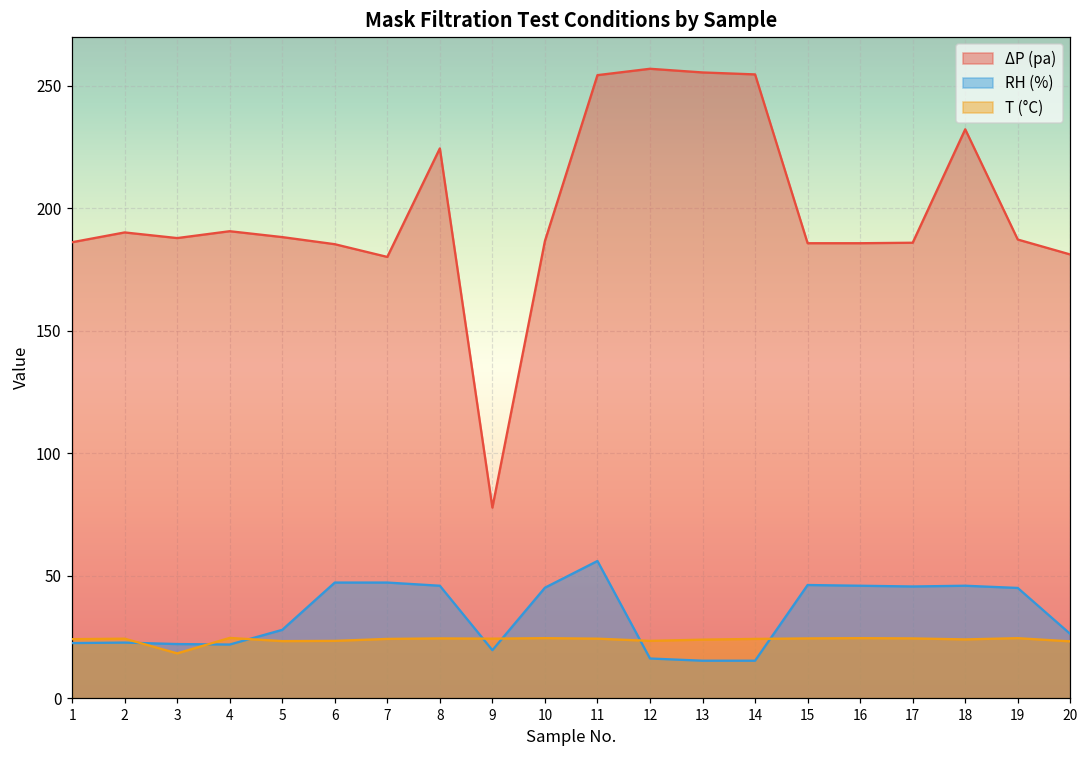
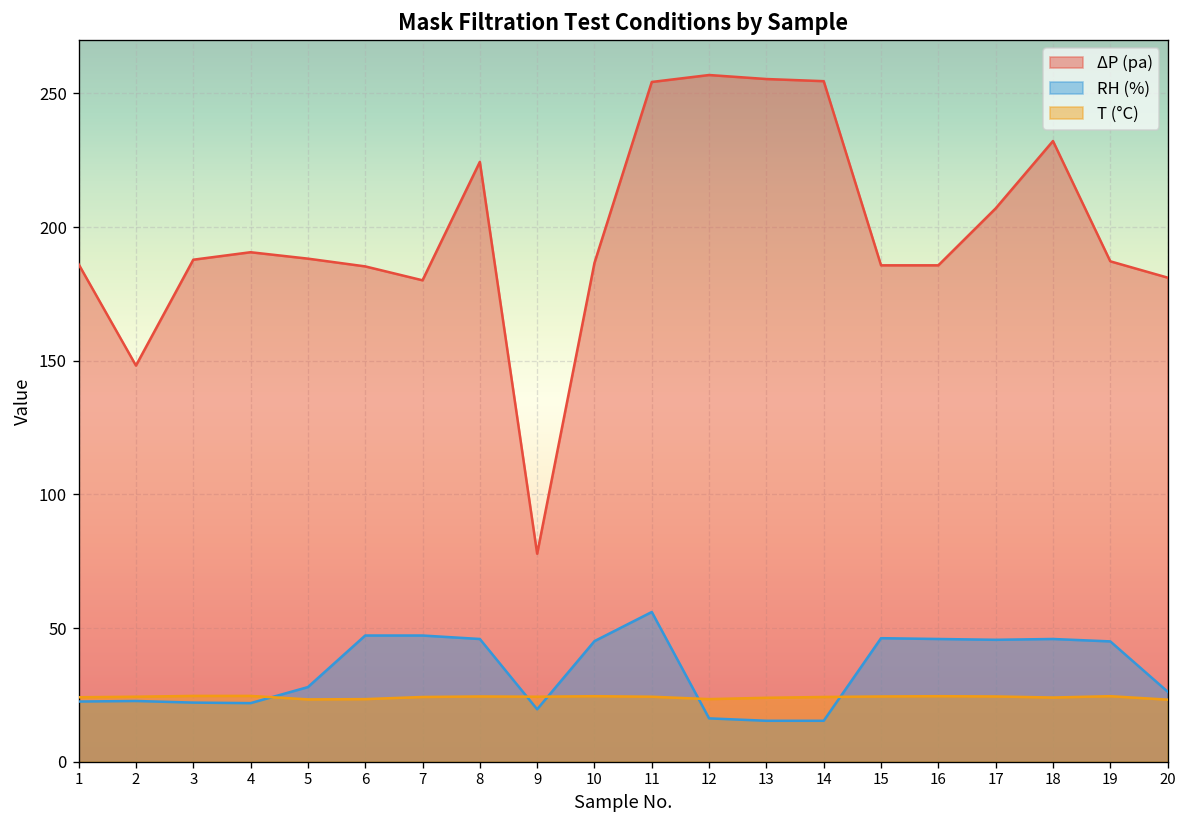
ΔP (pa), 2: 190 -> 148
T (°C), 3: 18 -> 25
ΔP (pa), 17: 186 -> 207
